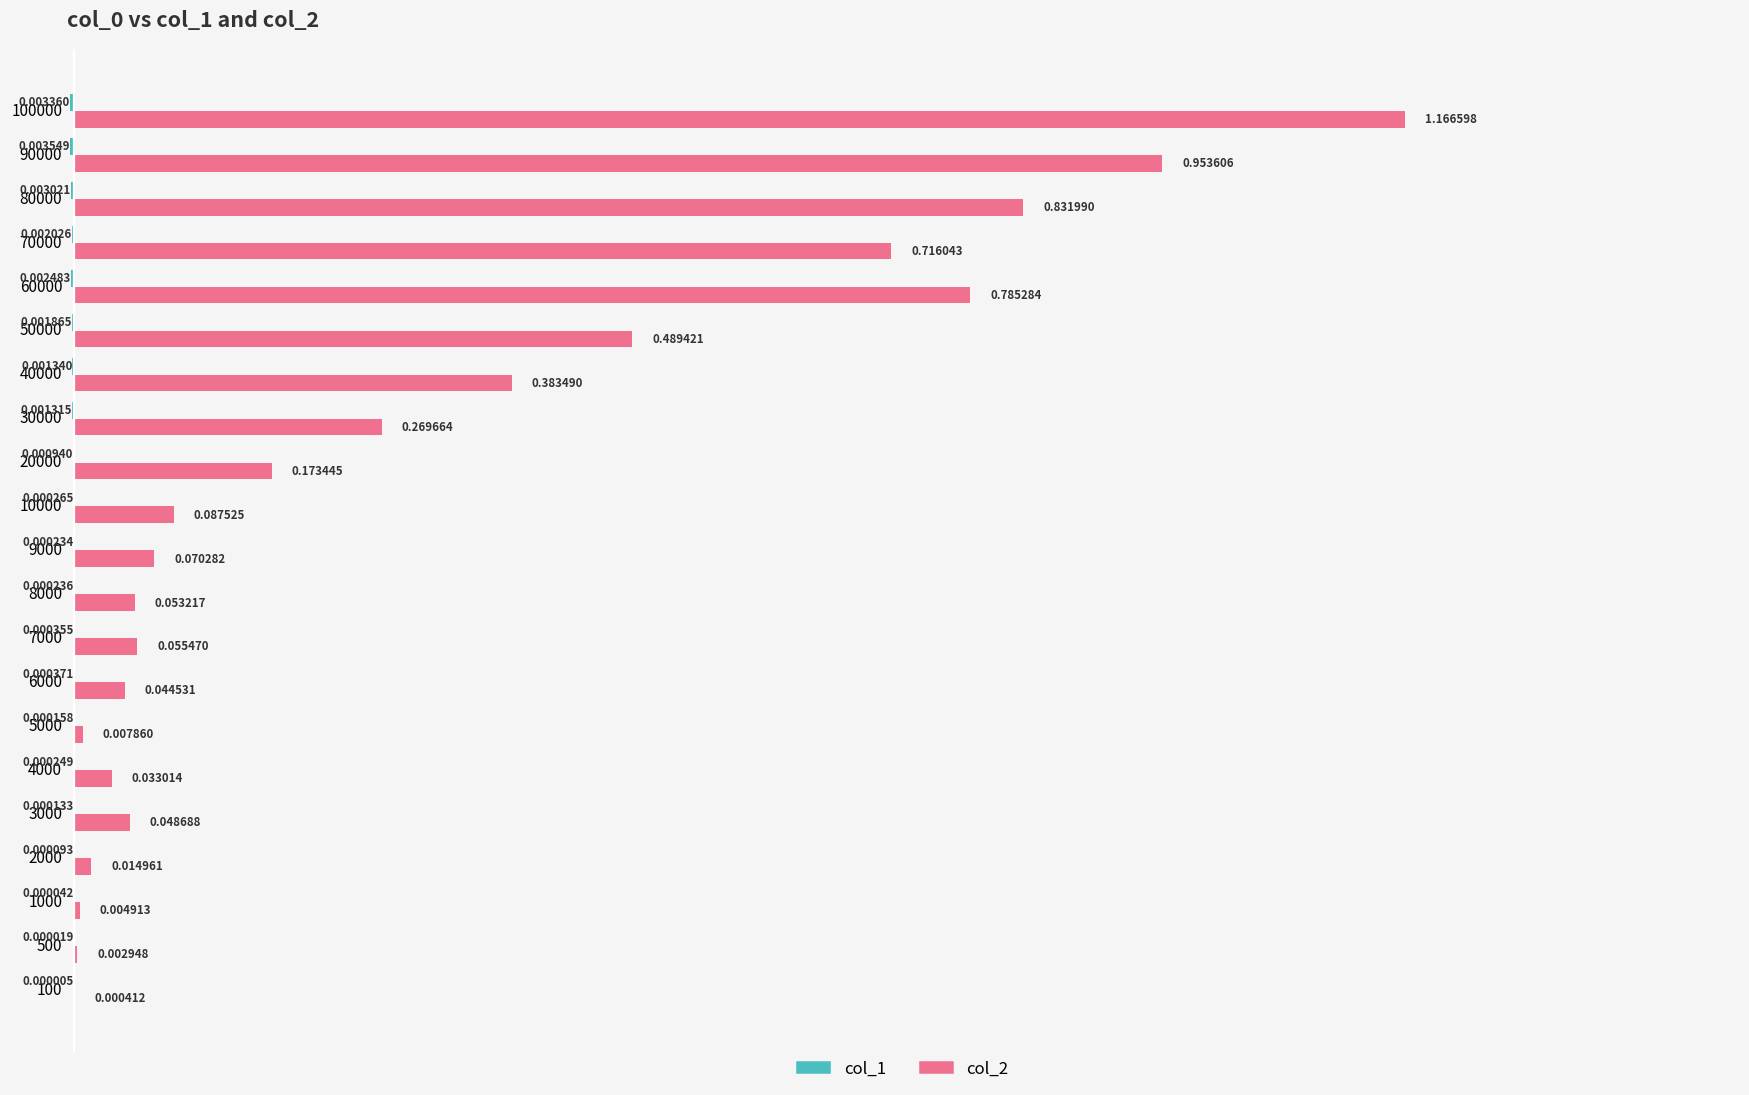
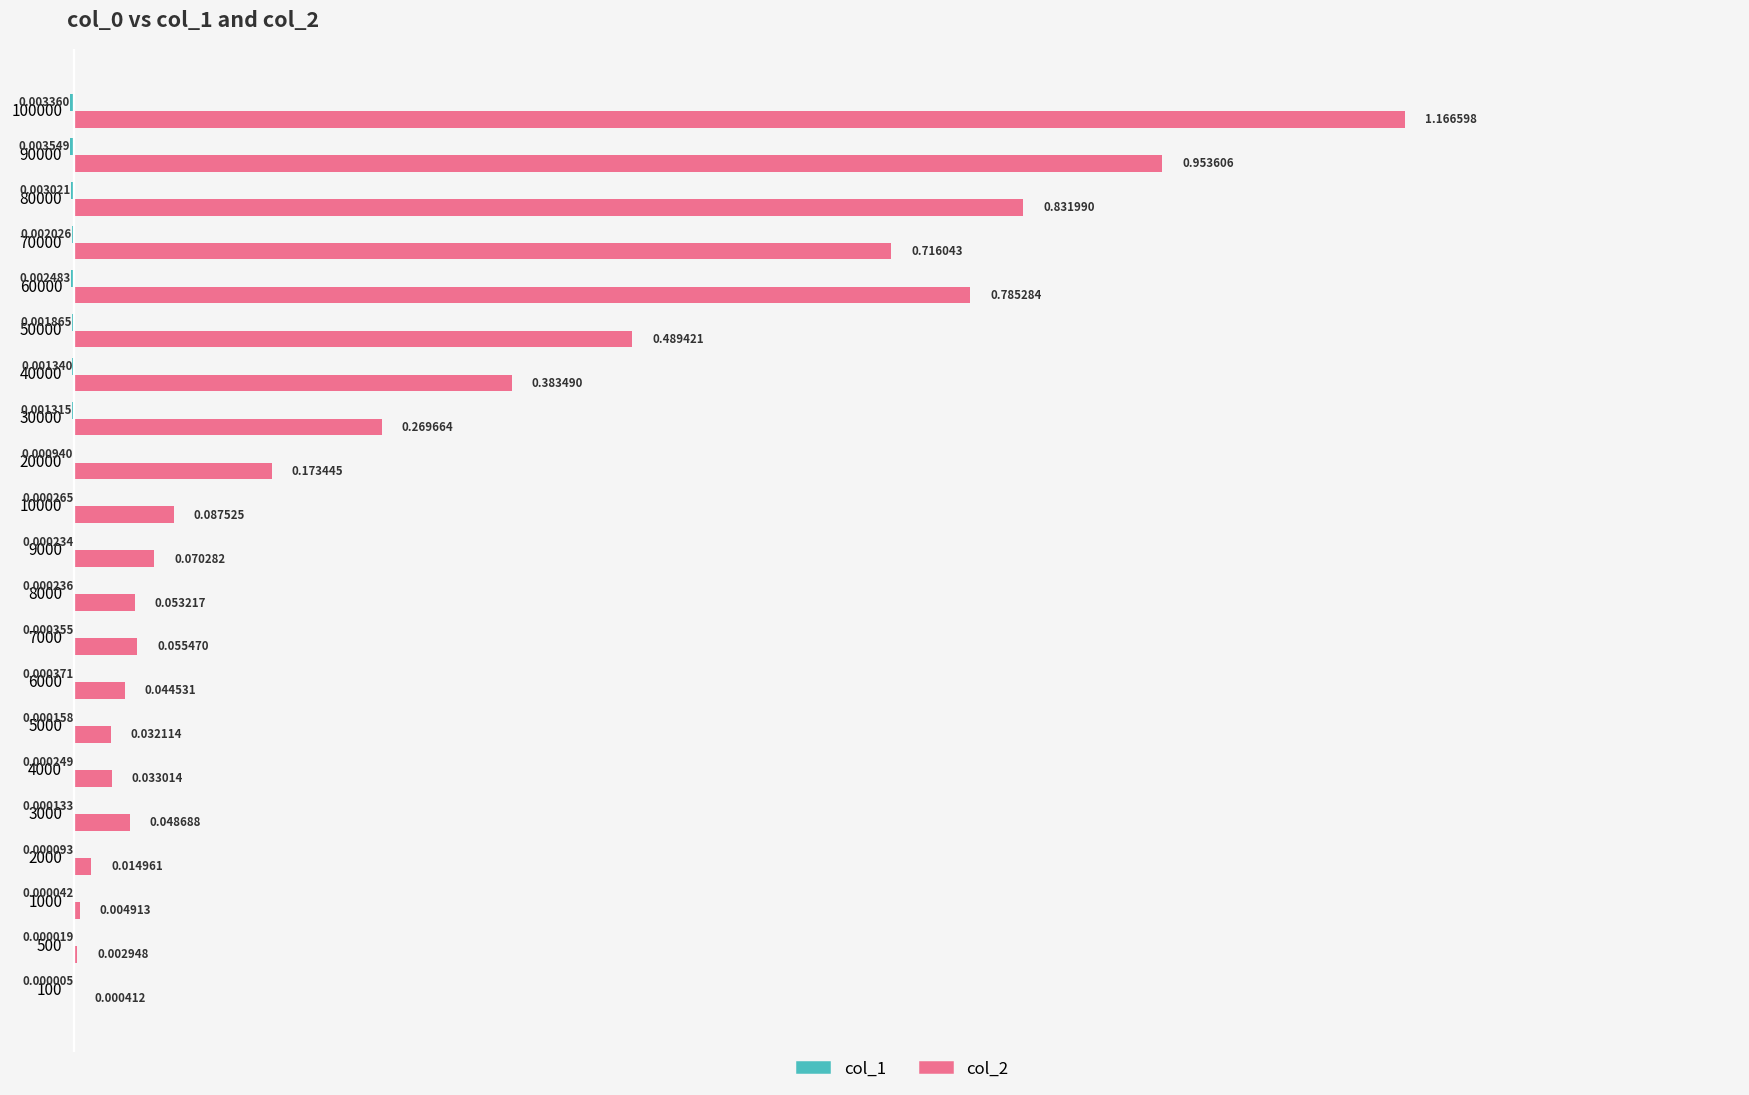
col_2, 5000: 0.007860 -> 0.032114
